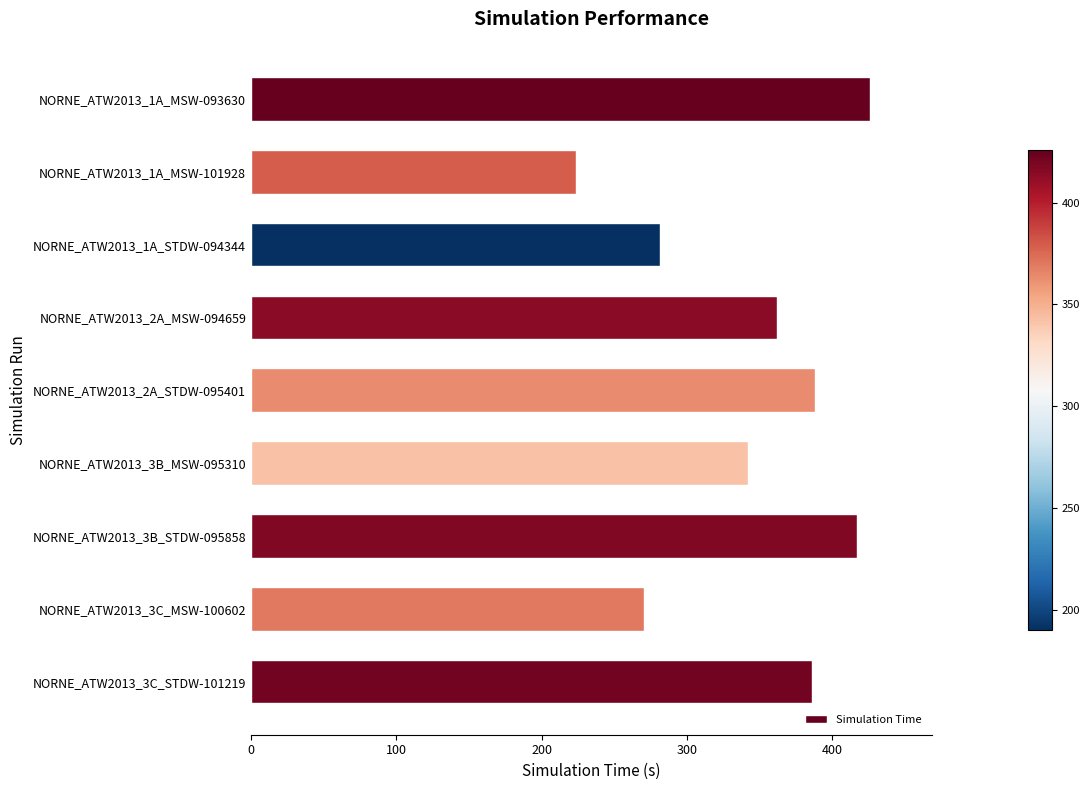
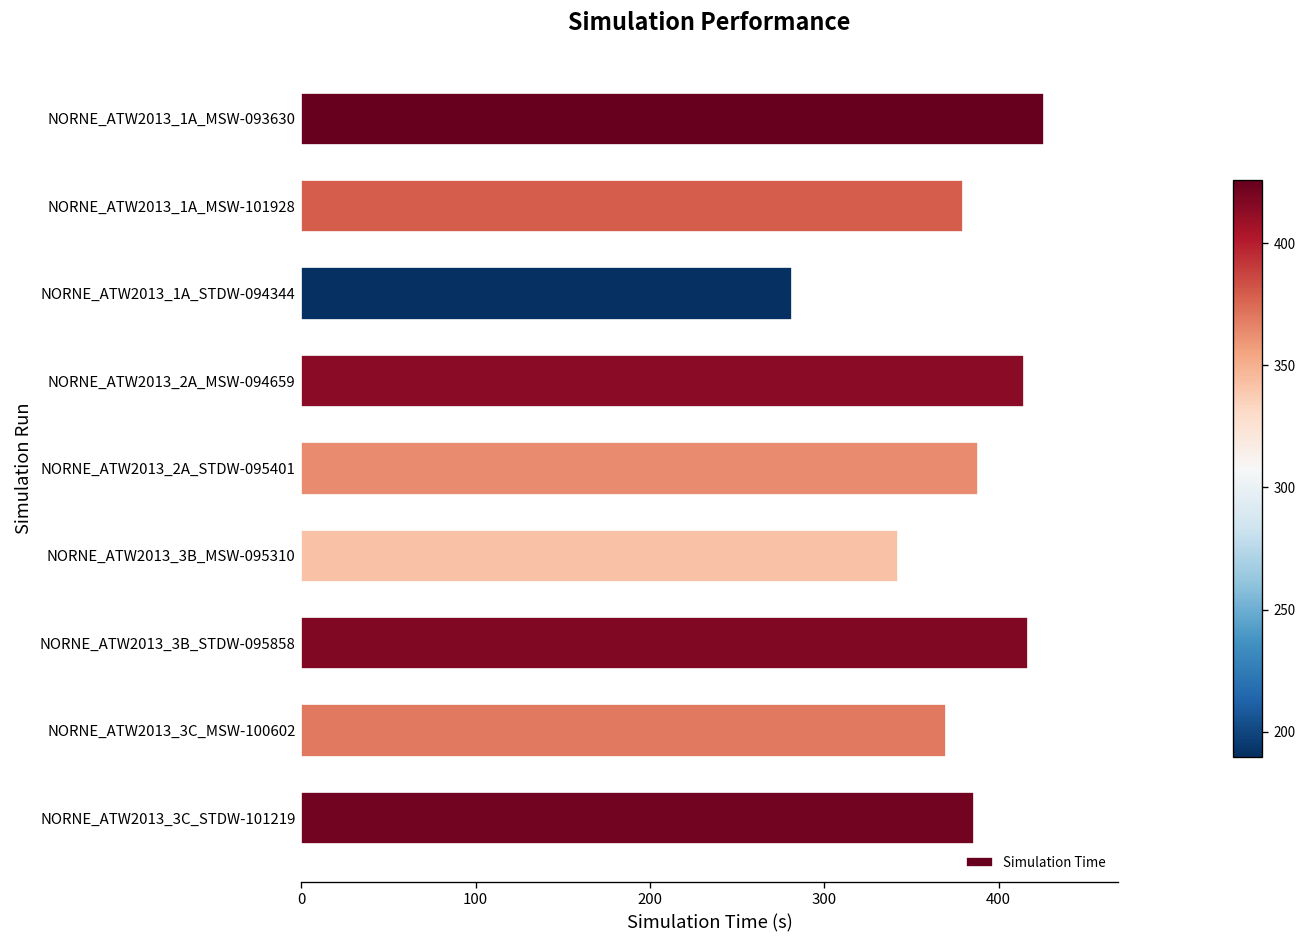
NORNE_ATW2013_1A_MSW-101928: 223 -> 380
NORNE_ATW2013_2A_MSW-094659: 362 -> 415
NORNE_ATW2013_3C_MSW-100602: 270 -> 370
